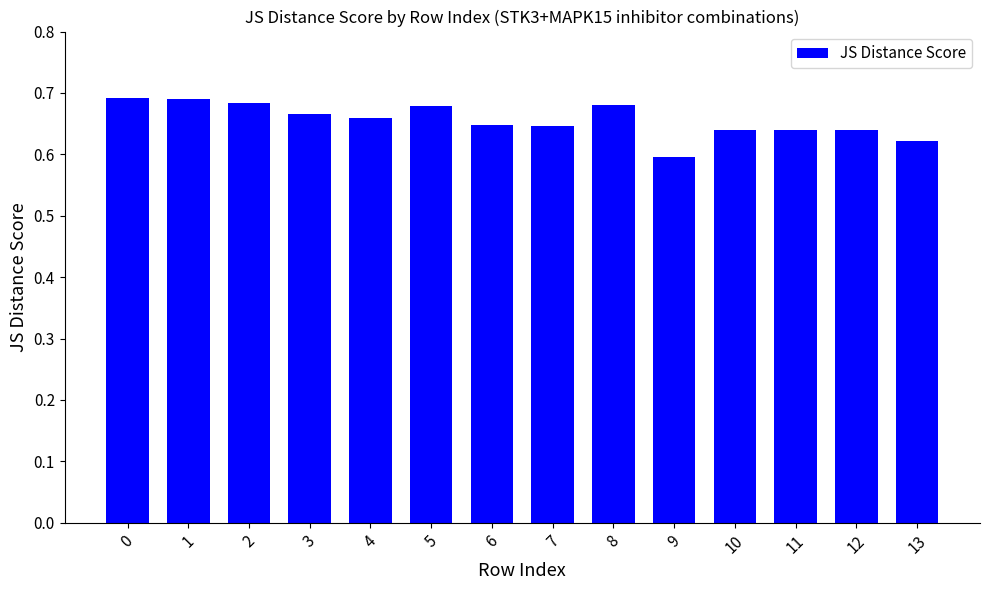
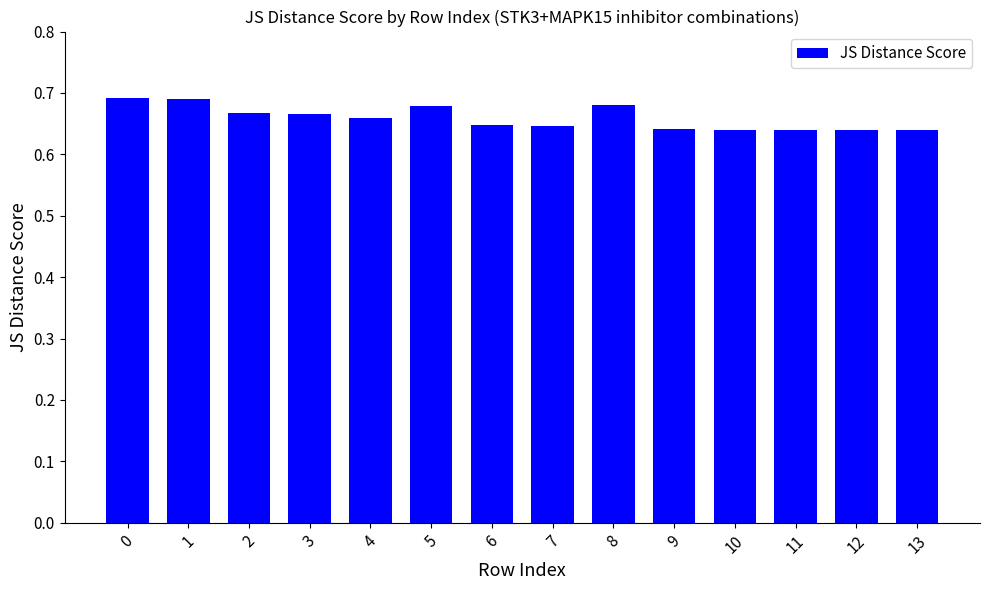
2: 0.68 -> 0.67
9: 0.60 -> 0.64
13: 0.62 -> 0.64
